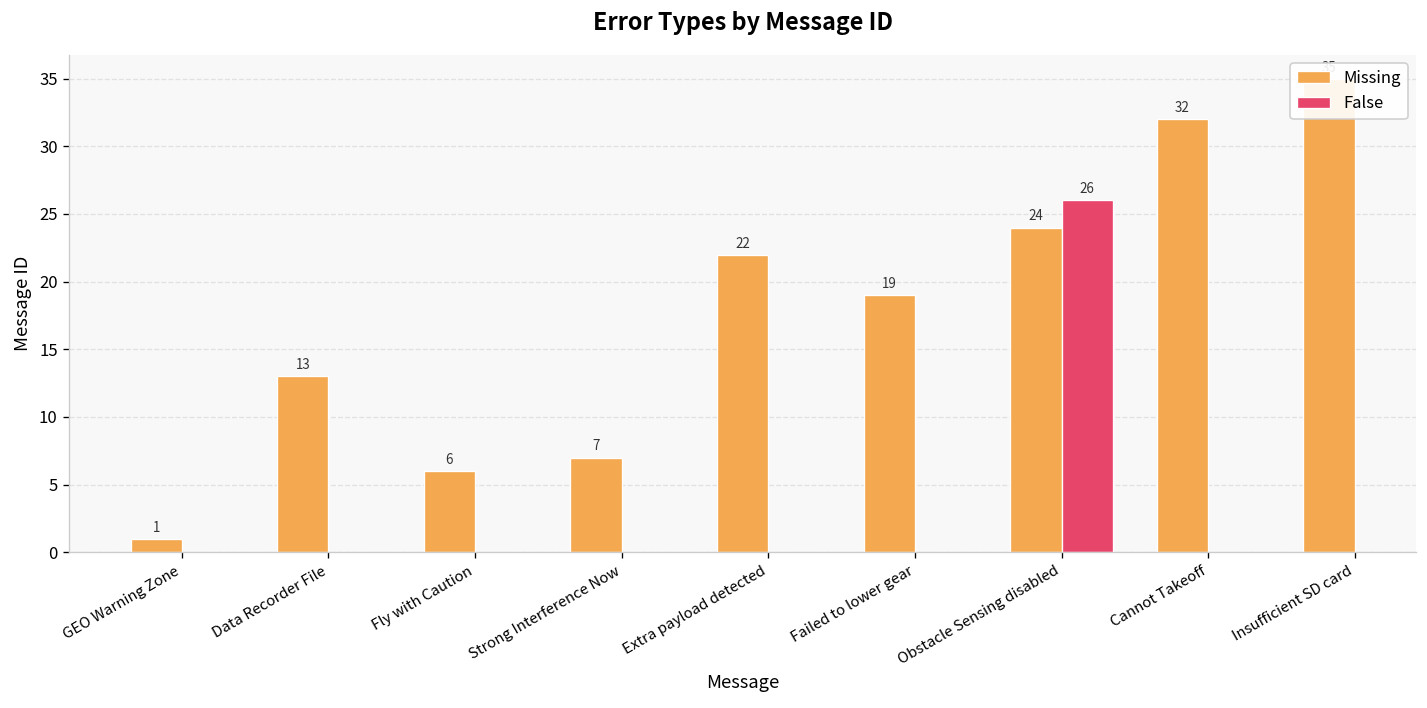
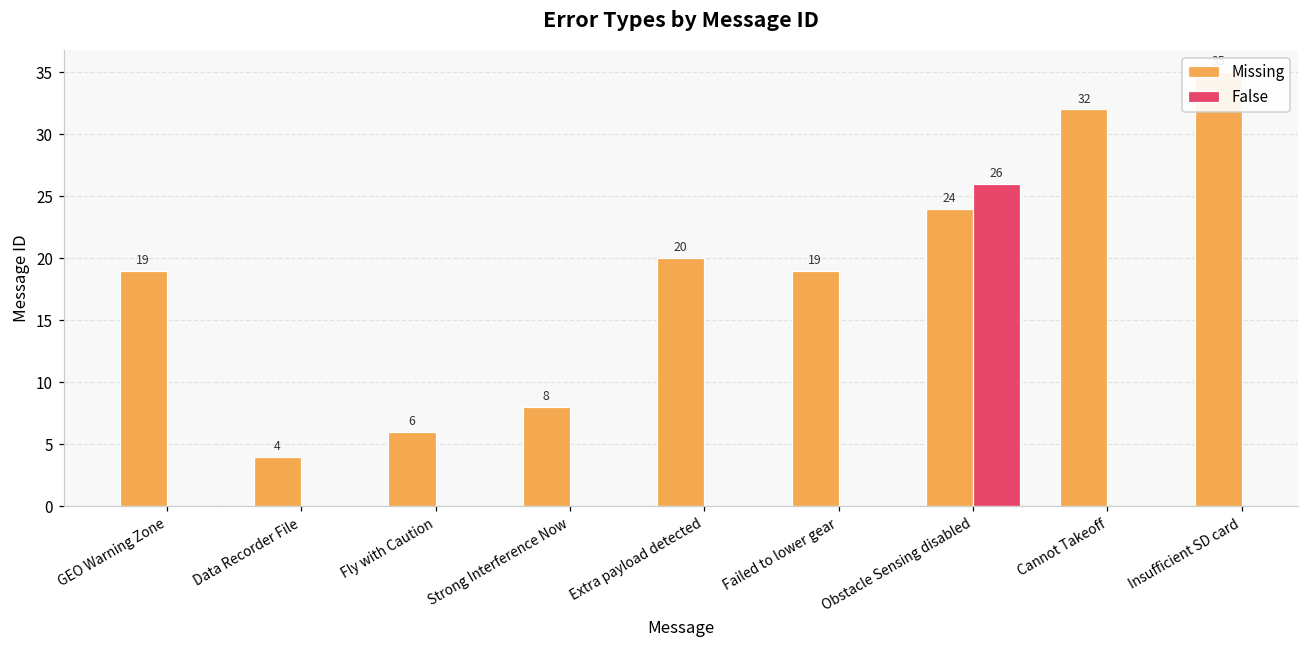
Missing, GEO Warning Zone: 1 -> 19
Missing, Data Recorder File: 13 -> 4
Missing, Strong Interference Now: 7 -> 8
Missing, Extra payload detected: 22 -> 20
